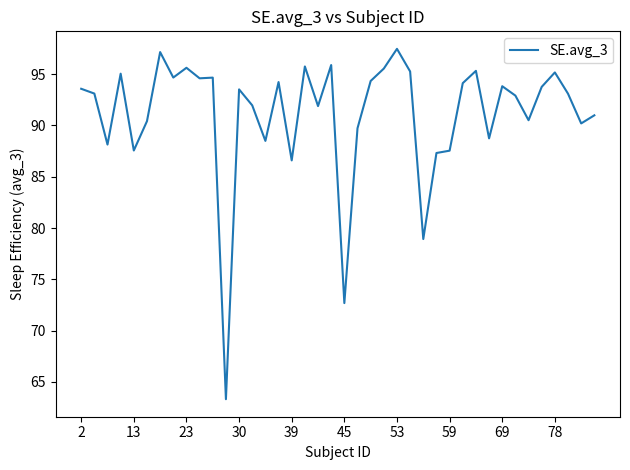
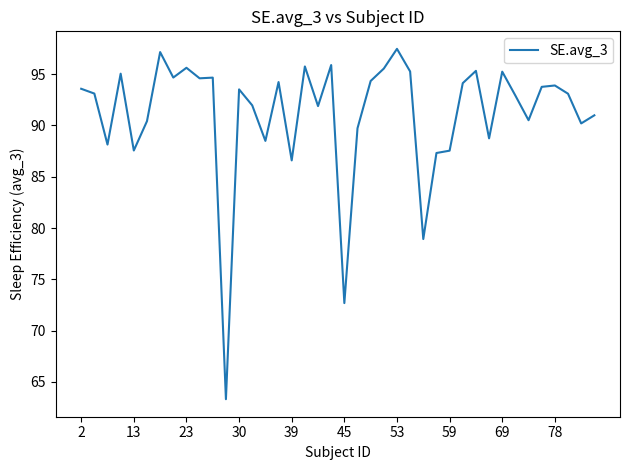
69: 93.8 -> 95.3
78: 95.2 -> 93.9
